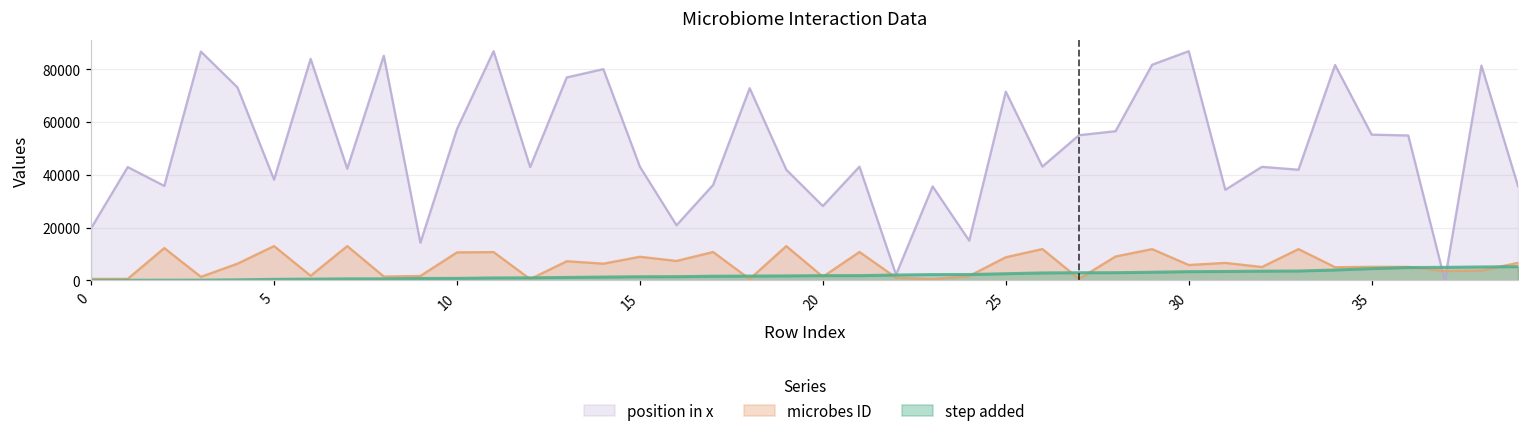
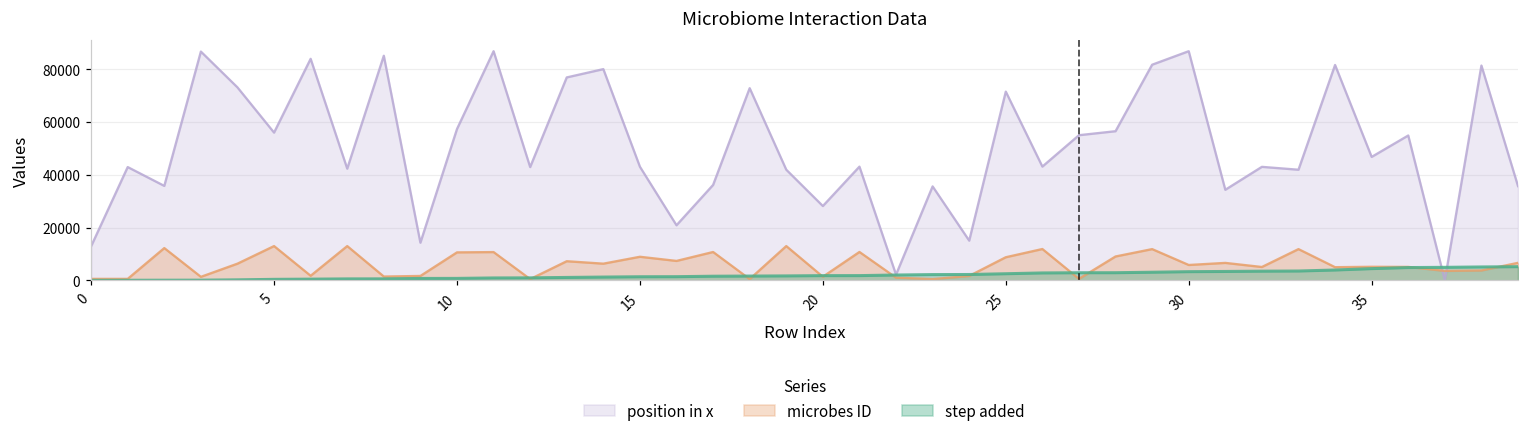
position in x, 0: 20000 -> 13000
position in x, 5: 38000 -> 56000
position in x, 35: 55000 -> 47000
